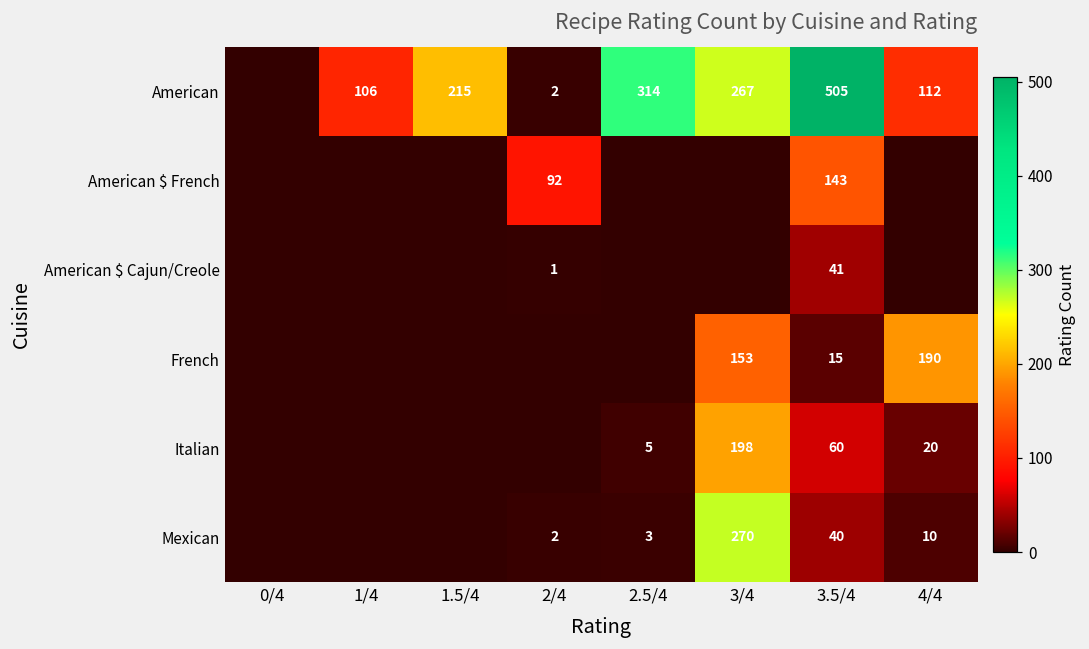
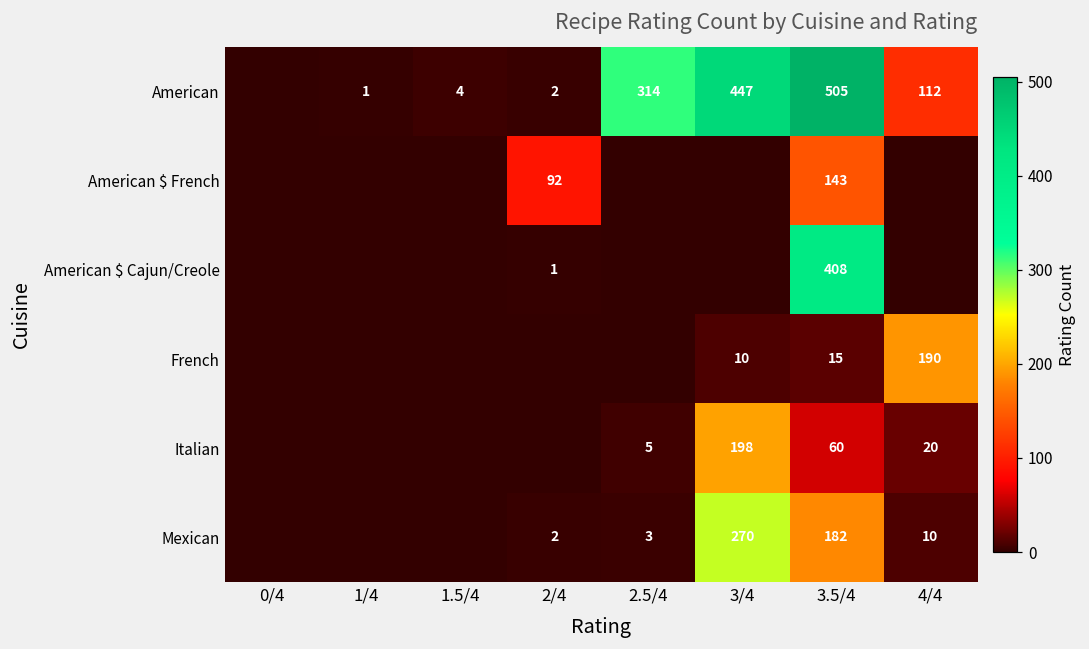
American, 1/4: 106 -> 1
American, 1.5/4: 215 -> 4
American, 3/4: 267 -> 447
American $ Cajun/Creole, 3.5/4: 41 -> 408
French, 3/4: 153 -> 10
Mexican, 3.5/4: 40 -> 182
